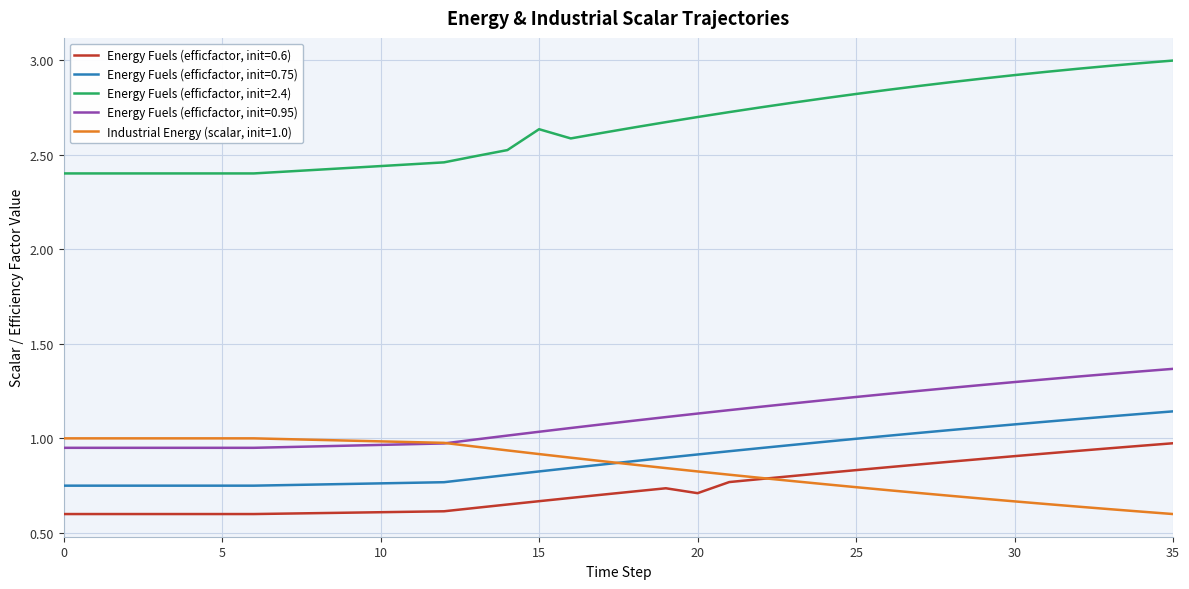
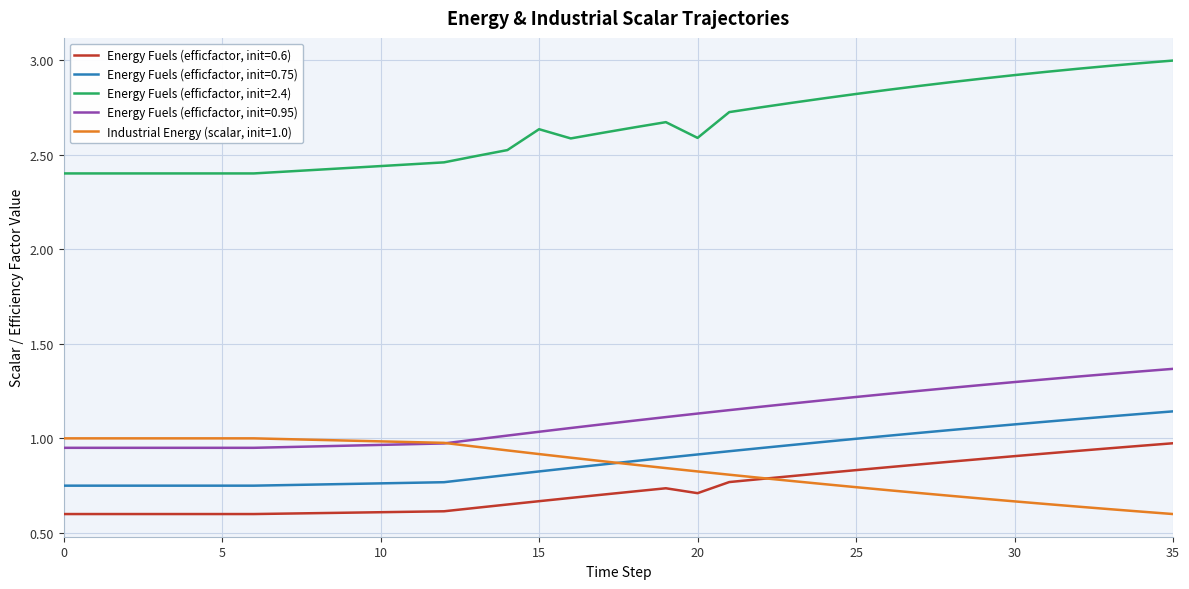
Energy Fuels (efficfactor, init=2.4), 20: 2.70 -> 2.59
